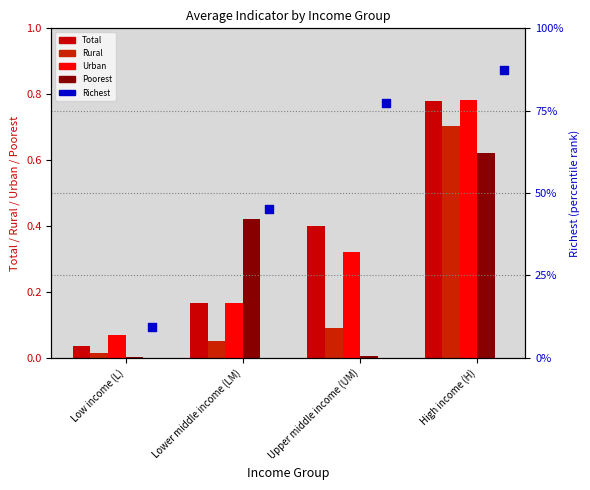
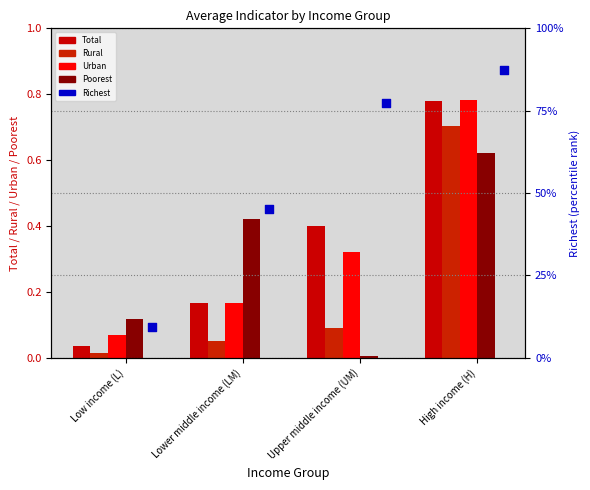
Poorest, Low income (L): 0.00 -> 0.12
